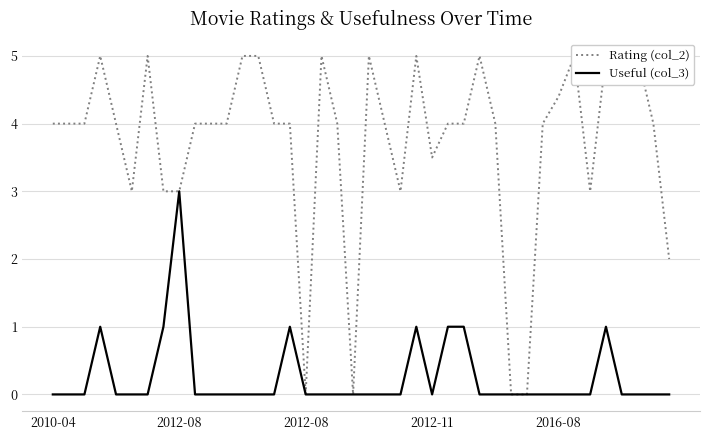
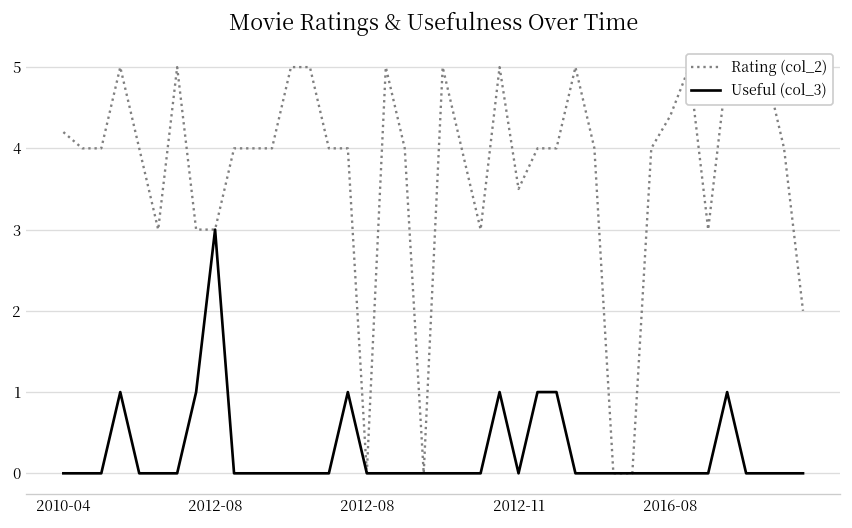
Rating (col_2), 2010-04: 4.0 -> 4.2
